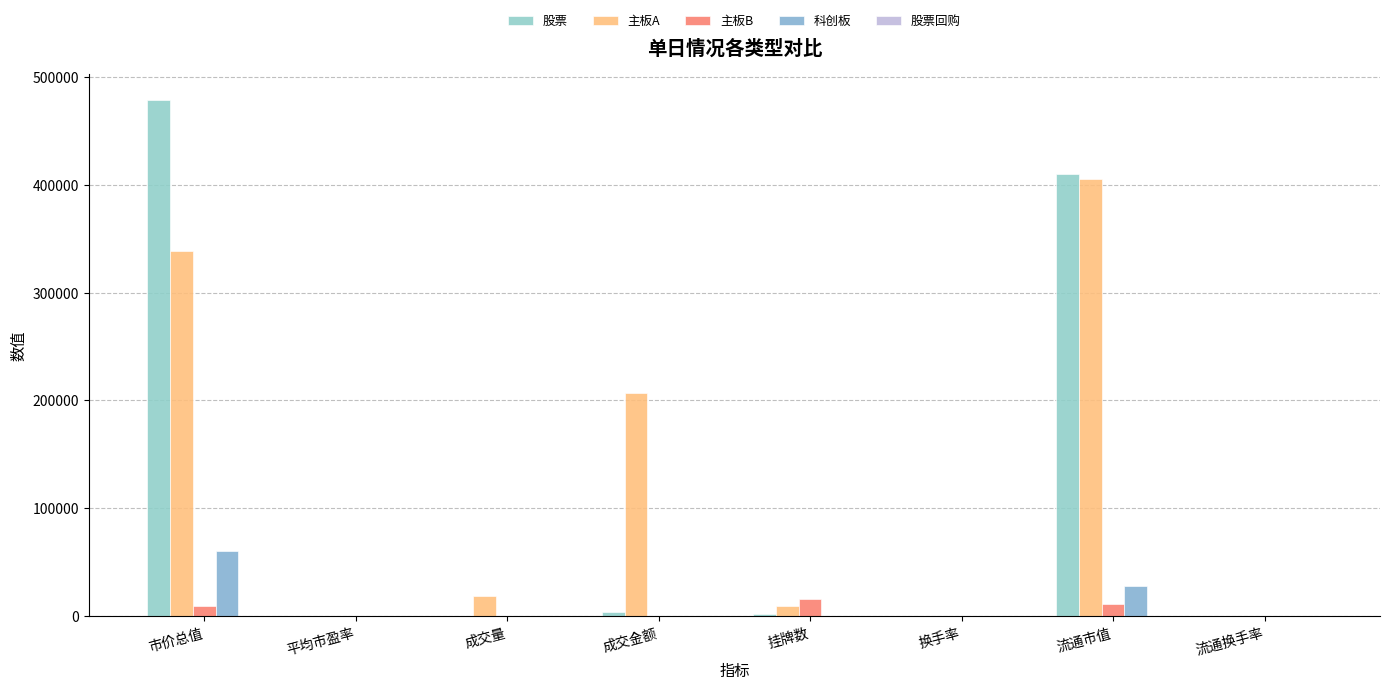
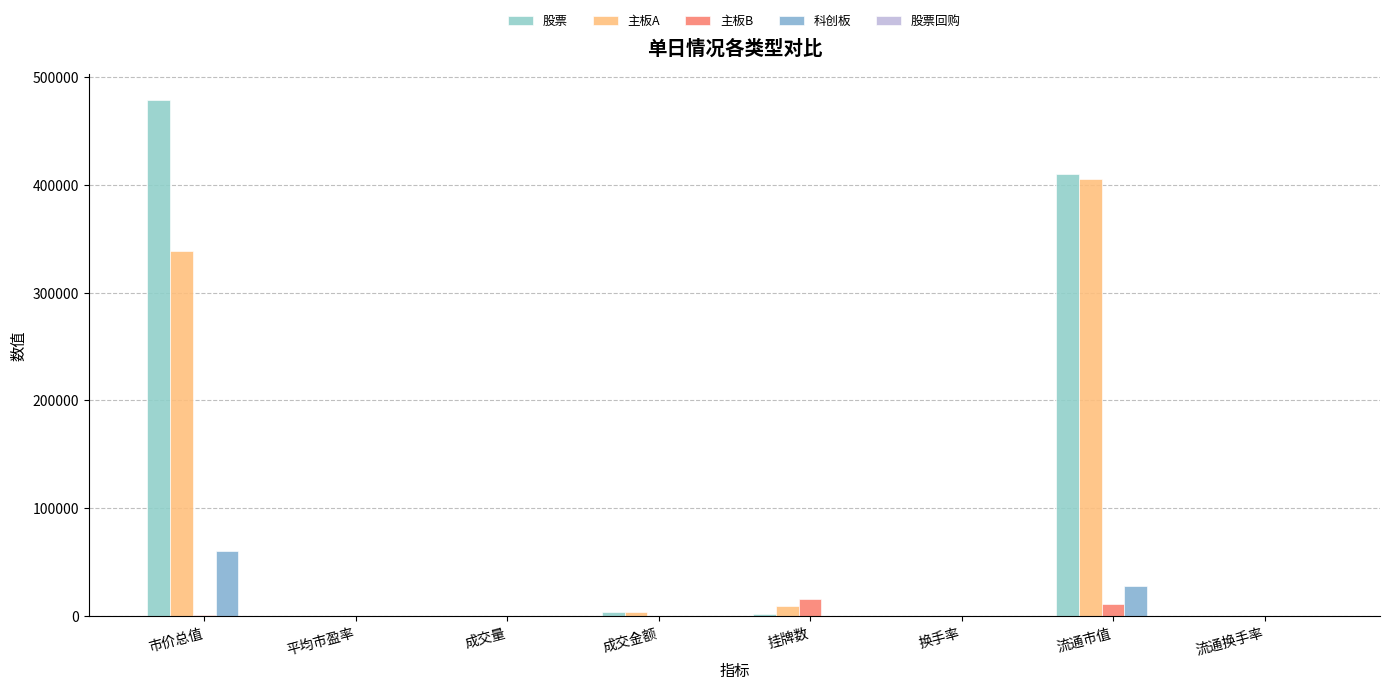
主板B, 市价总值: 9000 -> 1000
主板A, 成交量: 19000 -> 0
主板A, 成交金额: 207000 -> 4000
